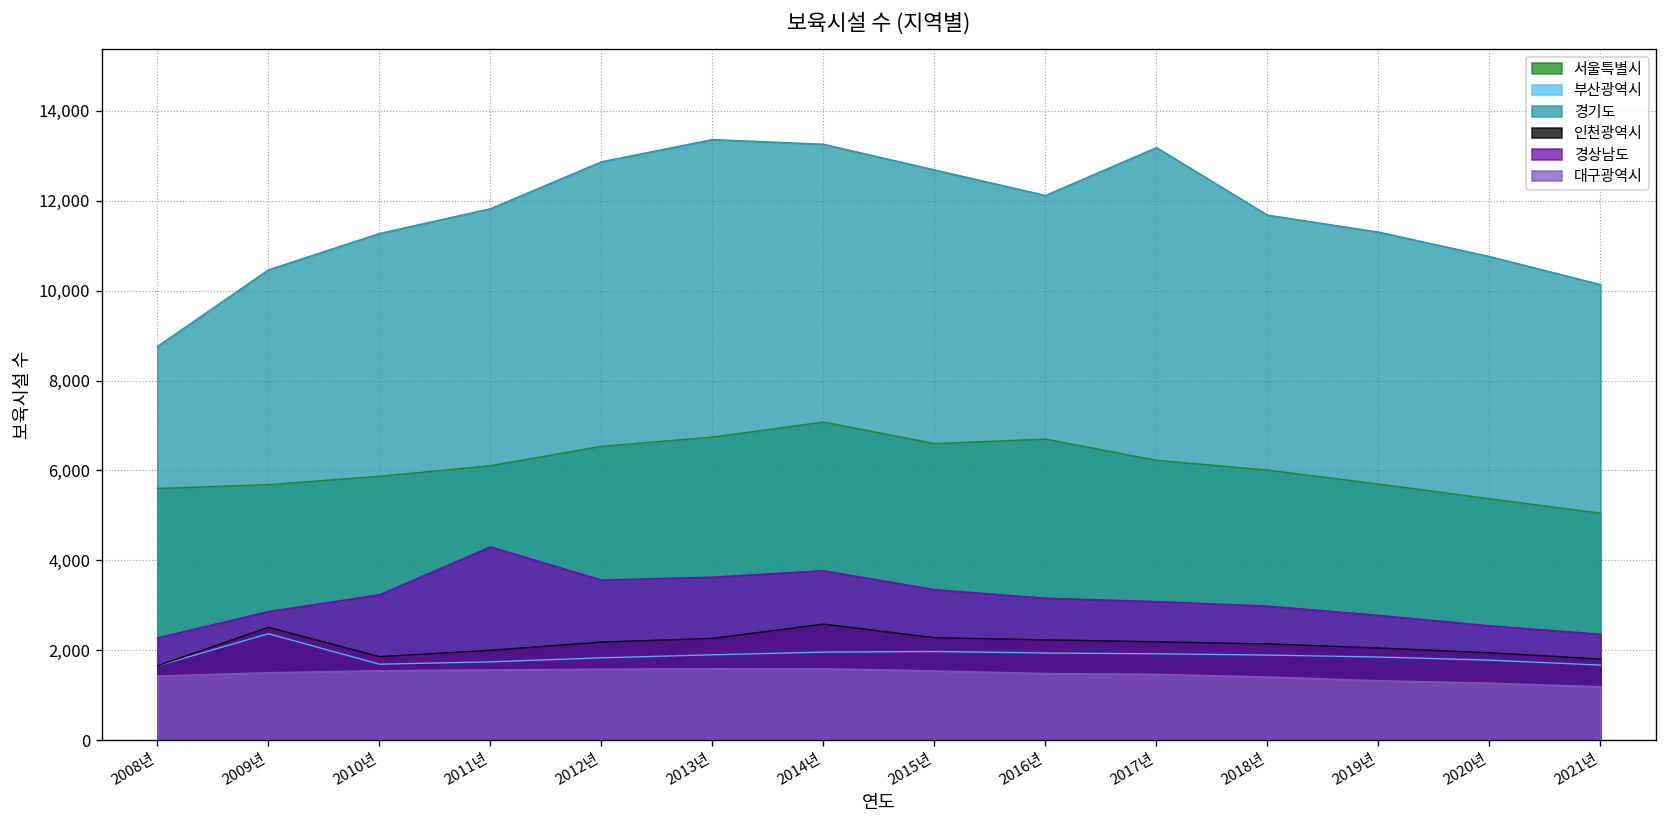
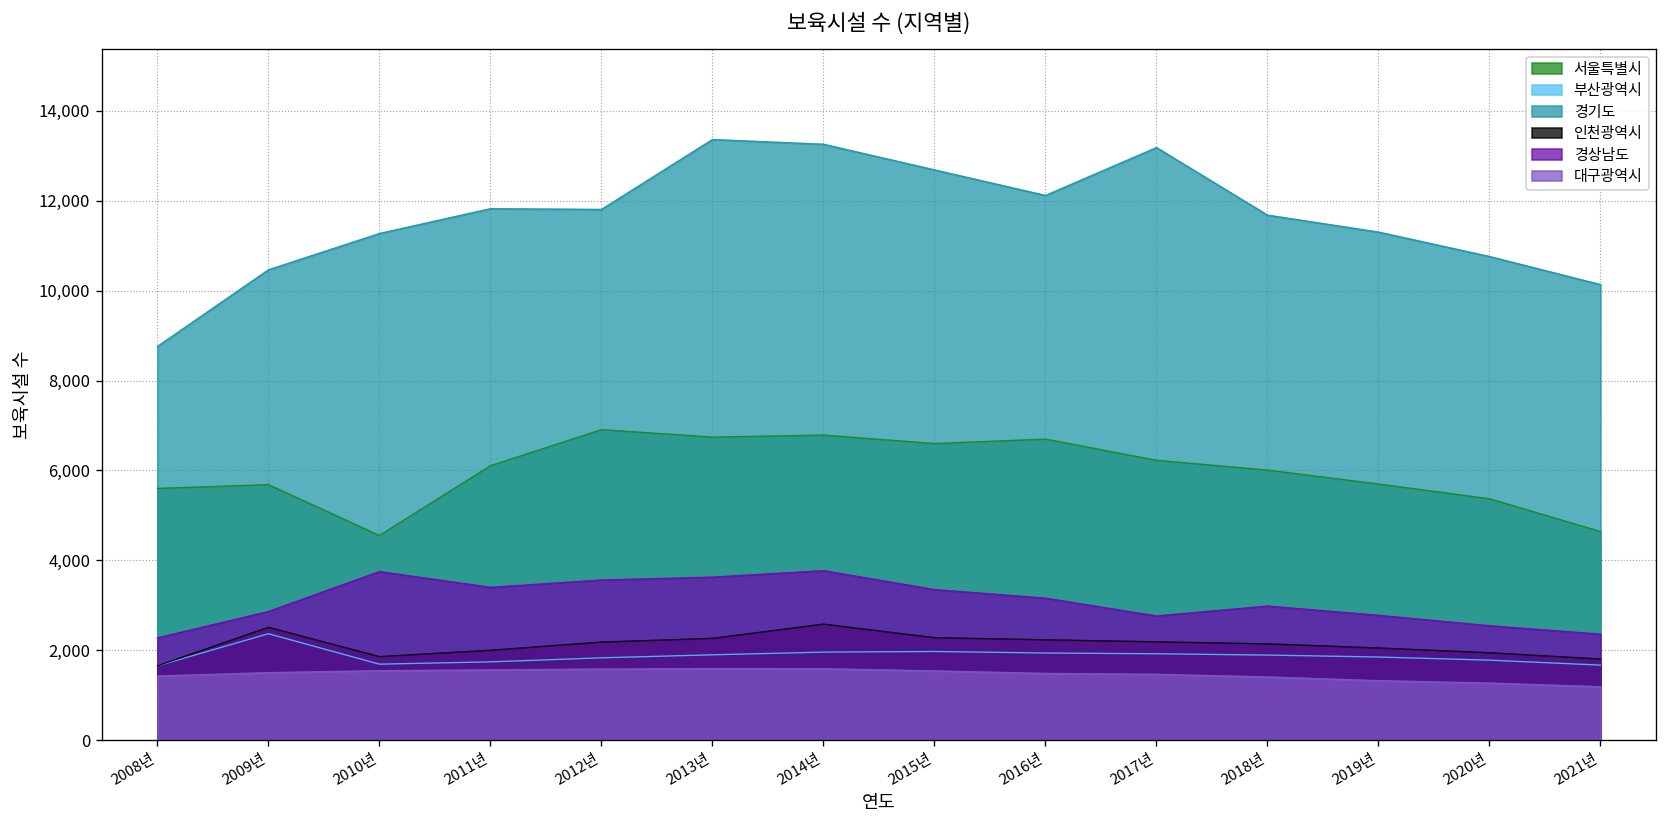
서울특별시, 2010년: 5,900 -> 4,600
경상남도, 2010년: 3,200 -> 3,800
경상남도, 2011년: 4,300 -> 3,400
서울특별시, 2012년: 6,500 -> 6,900
경기도, 2012년: 12,900 -> 11,800
서울특별시, 2014년: 7,100 -> 6,800
경상남도, 2017년: 3,100 -> 2,800
서울특별시, 2021년: 5,000 -> 4,600
